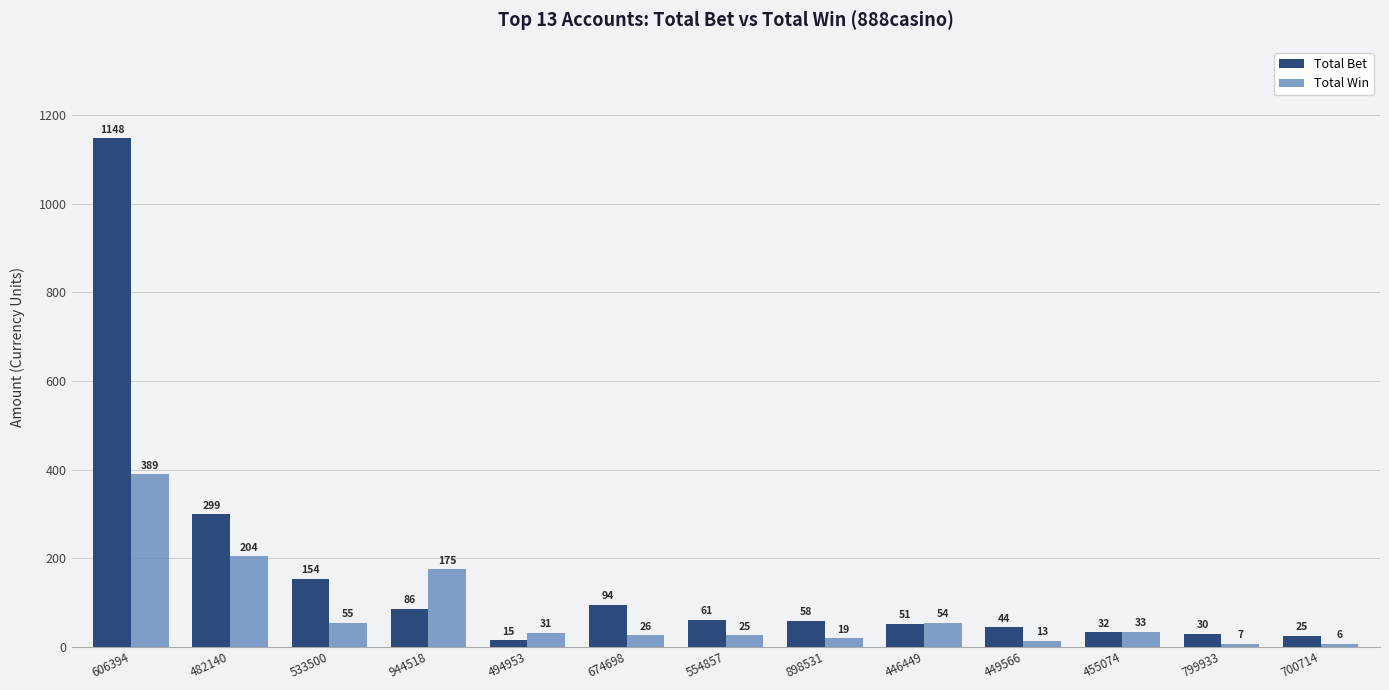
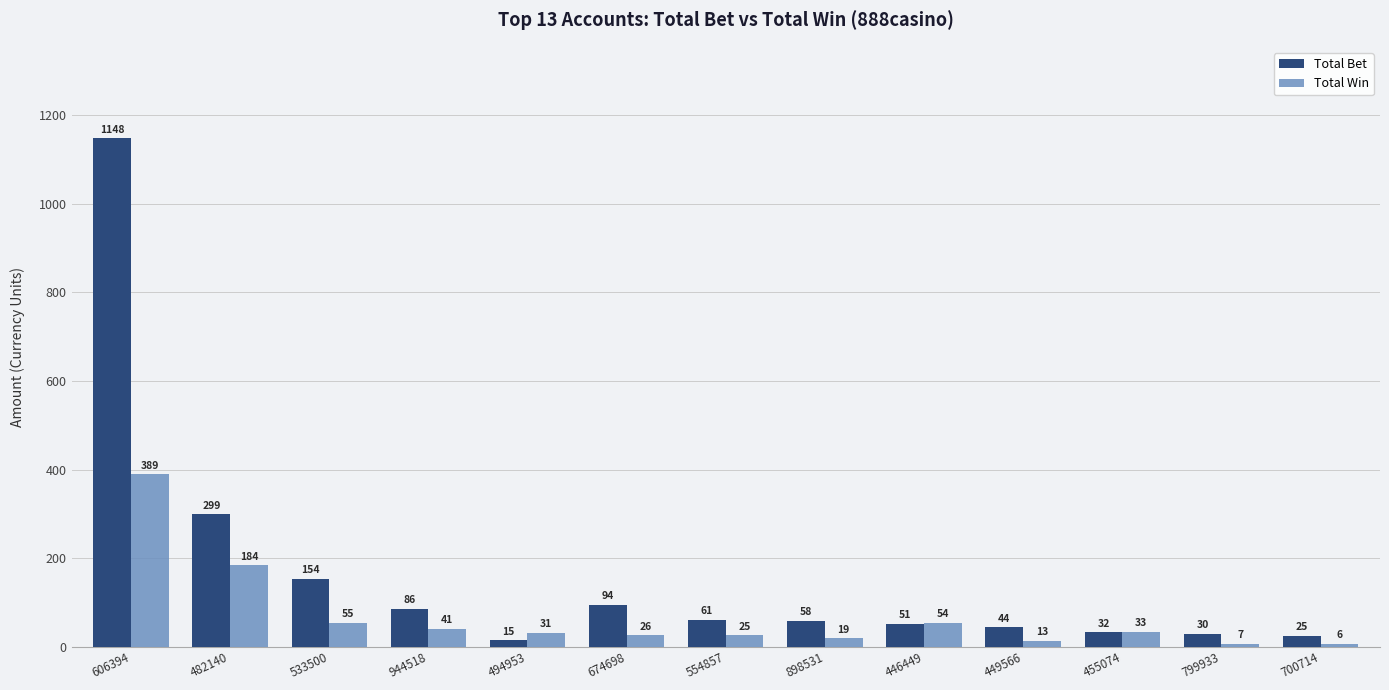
Total Win, 482140: 204 -> 184
Total Win, 944518: 175 -> 41
